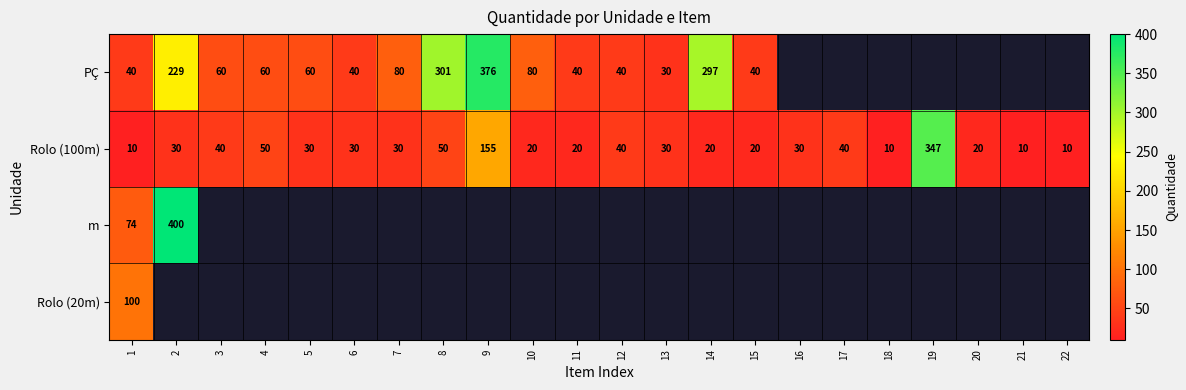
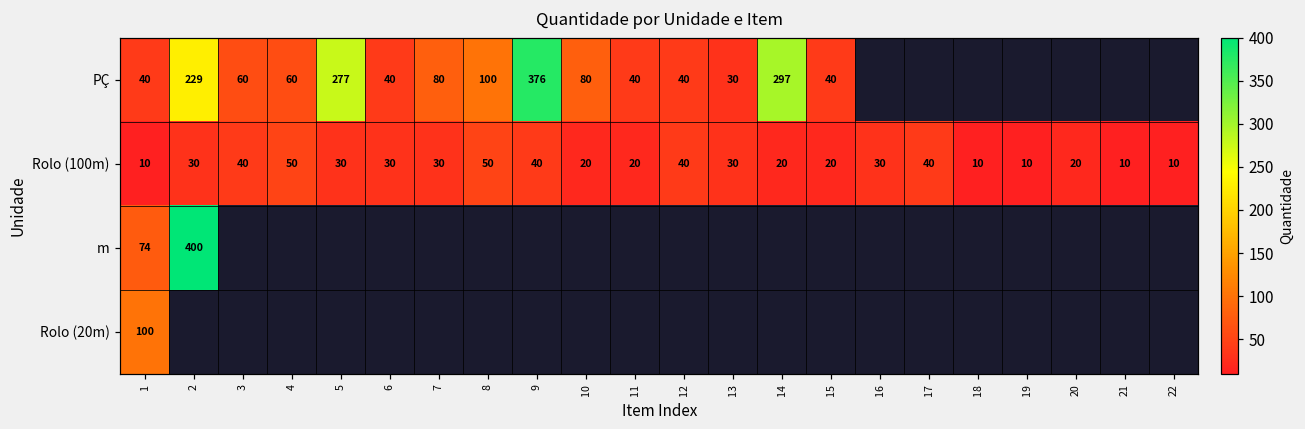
PÇ, 5: 60 -> 277
PÇ, 8: 301 -> 100
Rolo (100m), 9: 155 -> 40
Rolo (100m), 19: 347 -> 10
